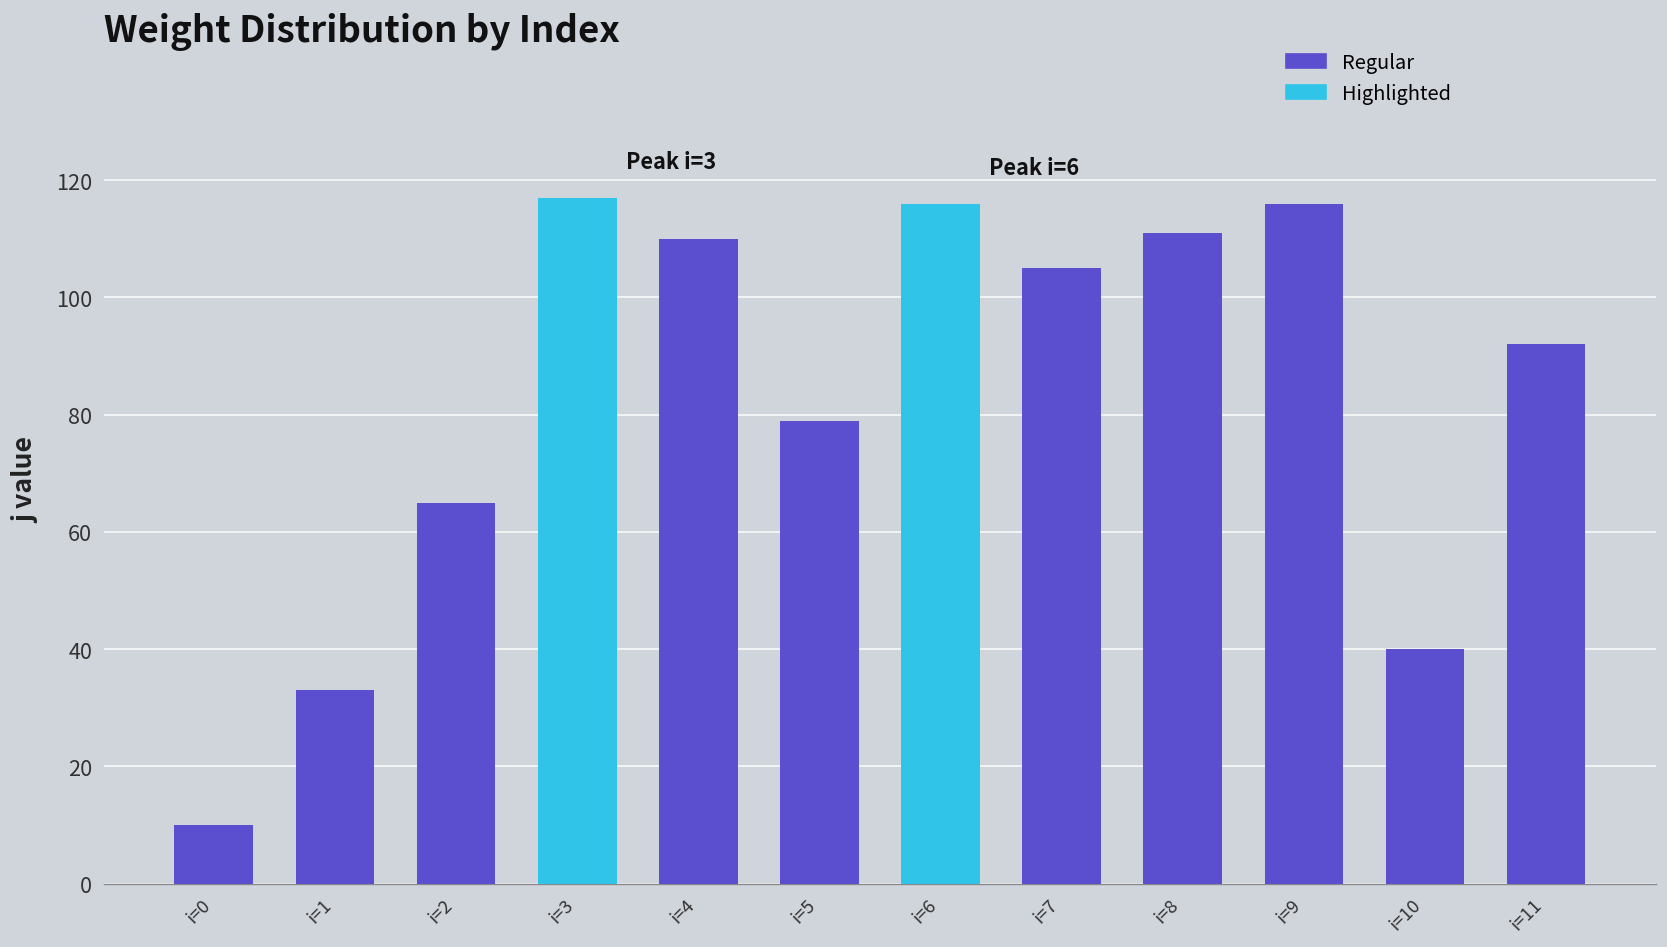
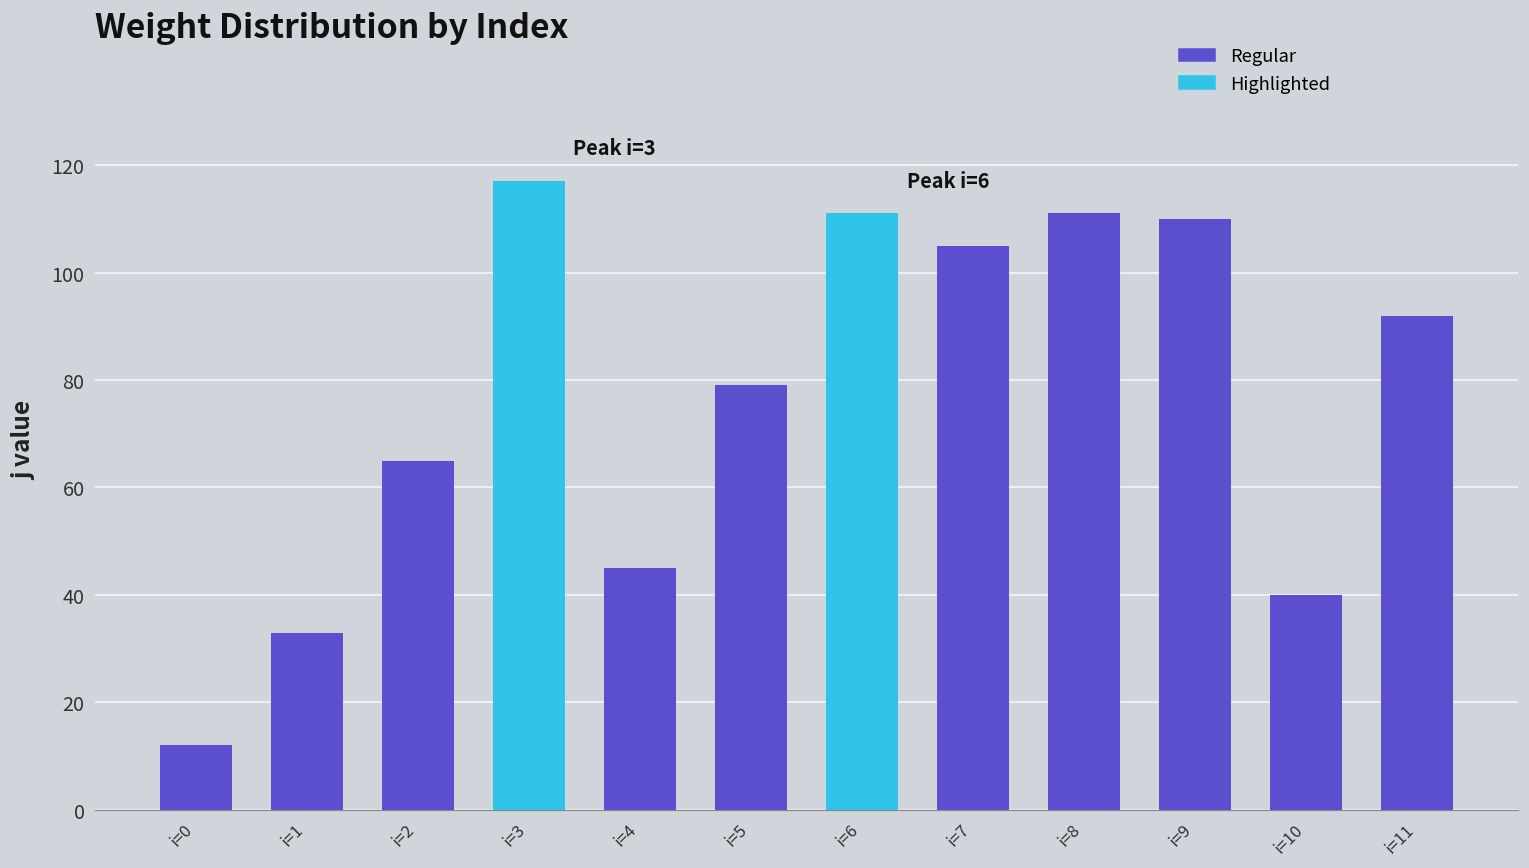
i=0: 10 -> 12
i=4: 110 -> 45
i=6: 116 -> 111
i=9: 116 -> 110
